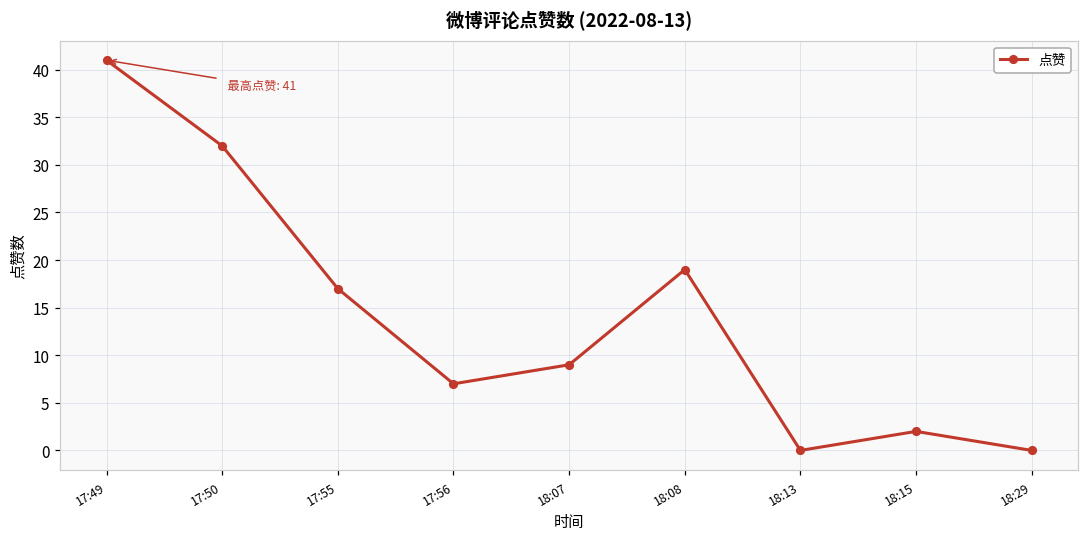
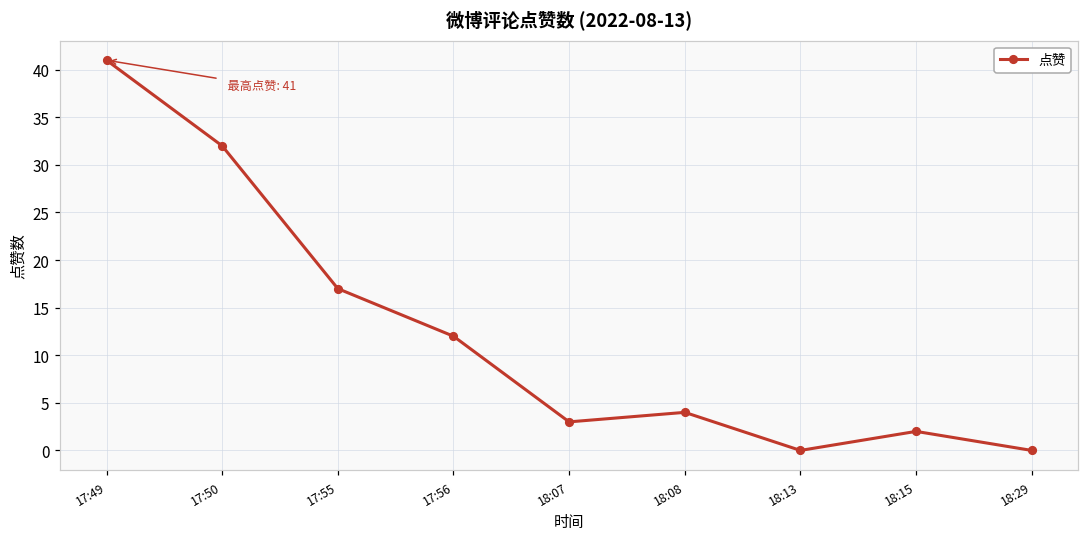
17:56: 7 -> 12
18:07: 9 -> 3
18:08: 19 -> 4
